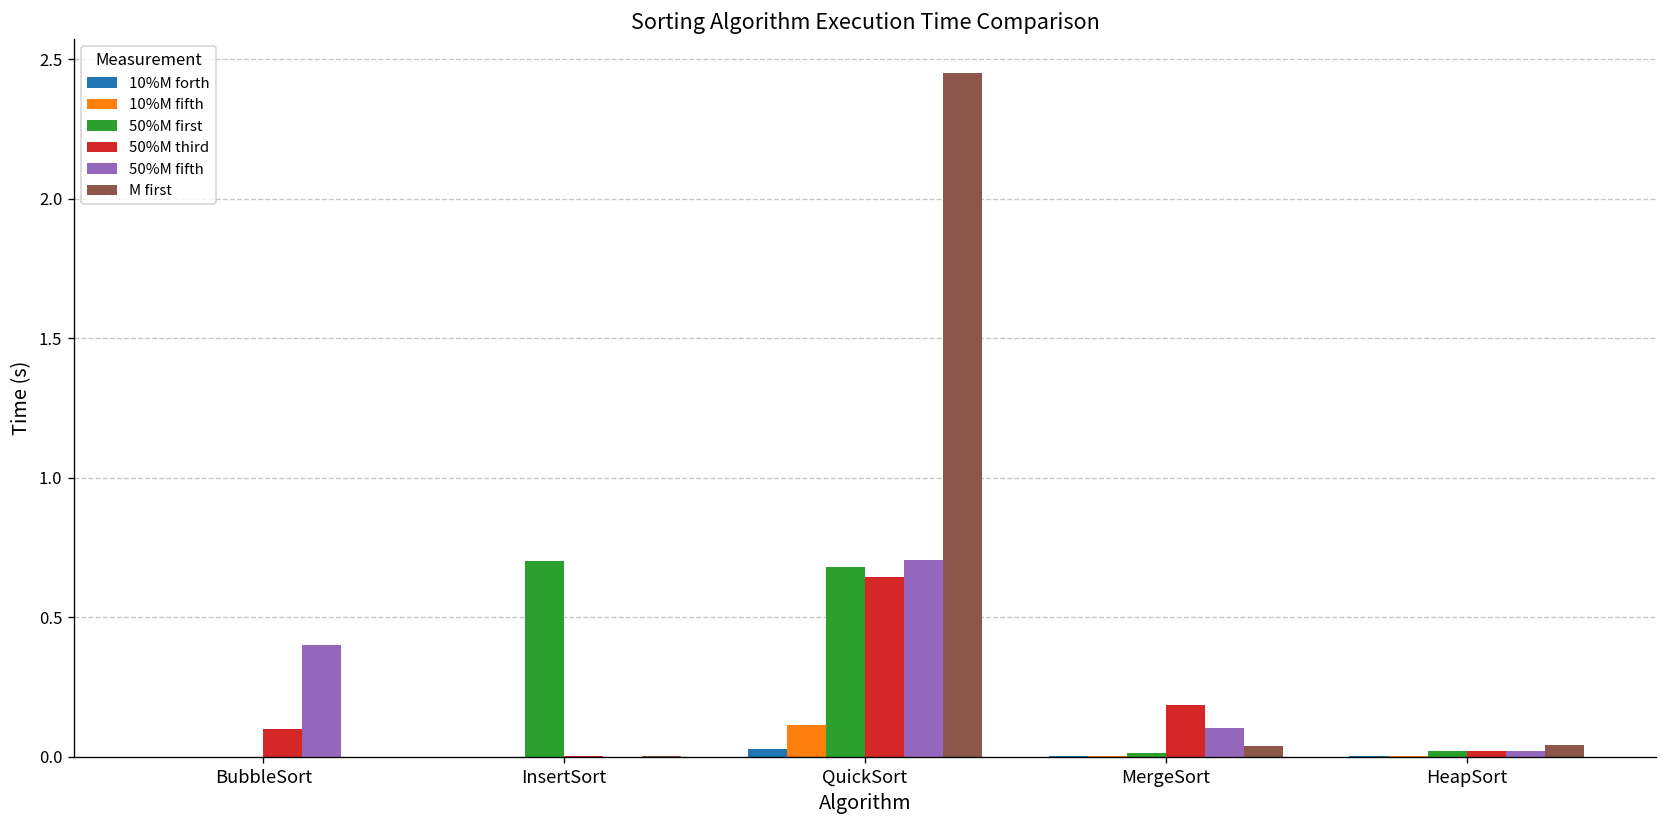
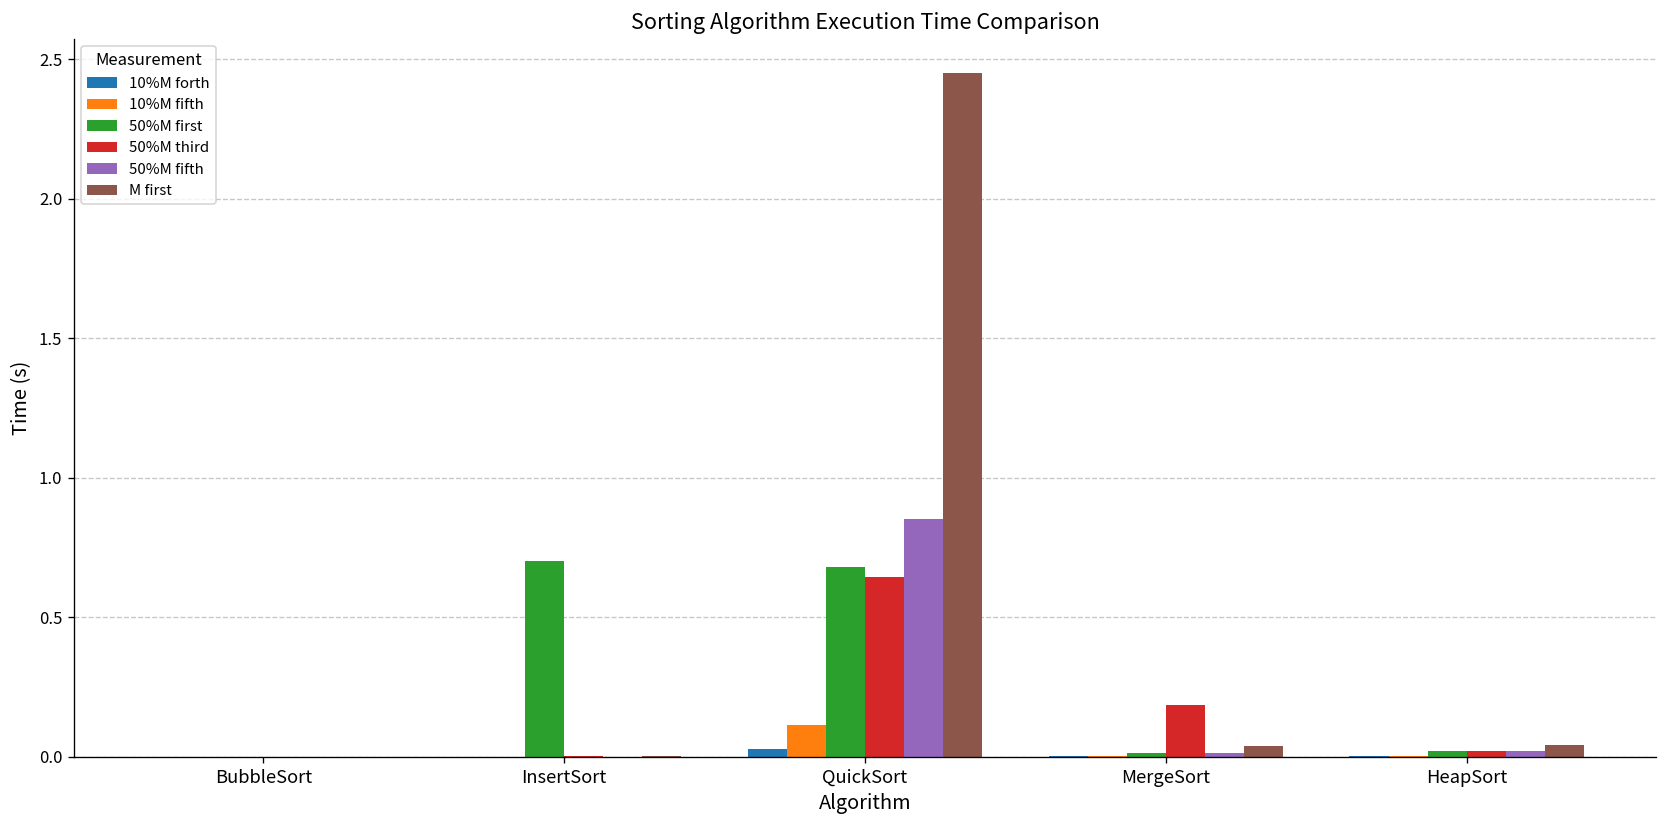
50%M third, BubbleSort: 0.1 -> 0.0
50%M fifth, BubbleSort: 0.4 -> 0.0
50%M fifth, QuickSort: 0.71 -> 0.85
50%M fifth, MergeSort: 0.10 -> 0.01
